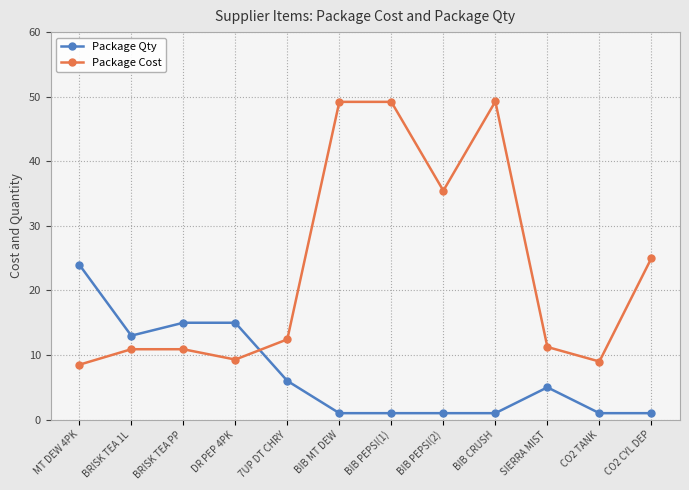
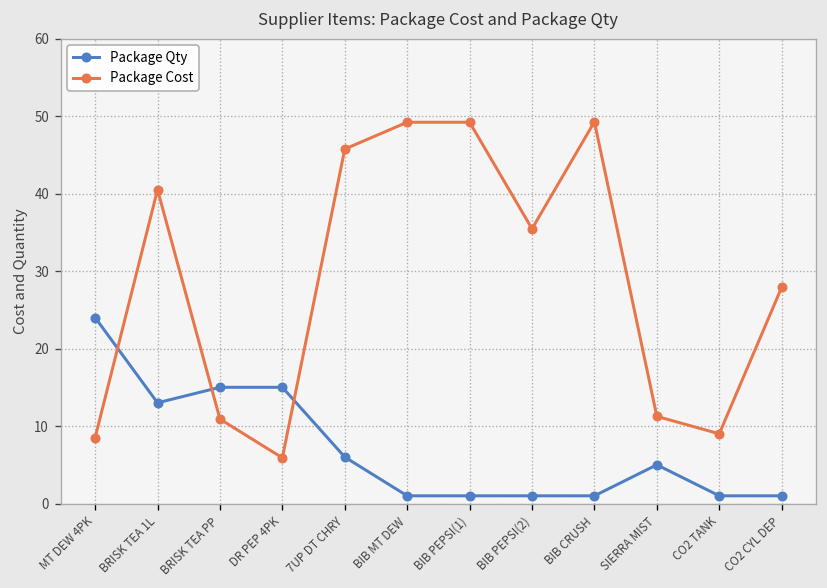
Package Cost, BRISK TEA 1L: 11 -> 41
Package Cost, DR PEP 4PK: 9 -> 6
Package Cost, 7UP DT CHRY: 12 -> 46
Package Cost, CO2 CYL DEP: 25 -> 28
